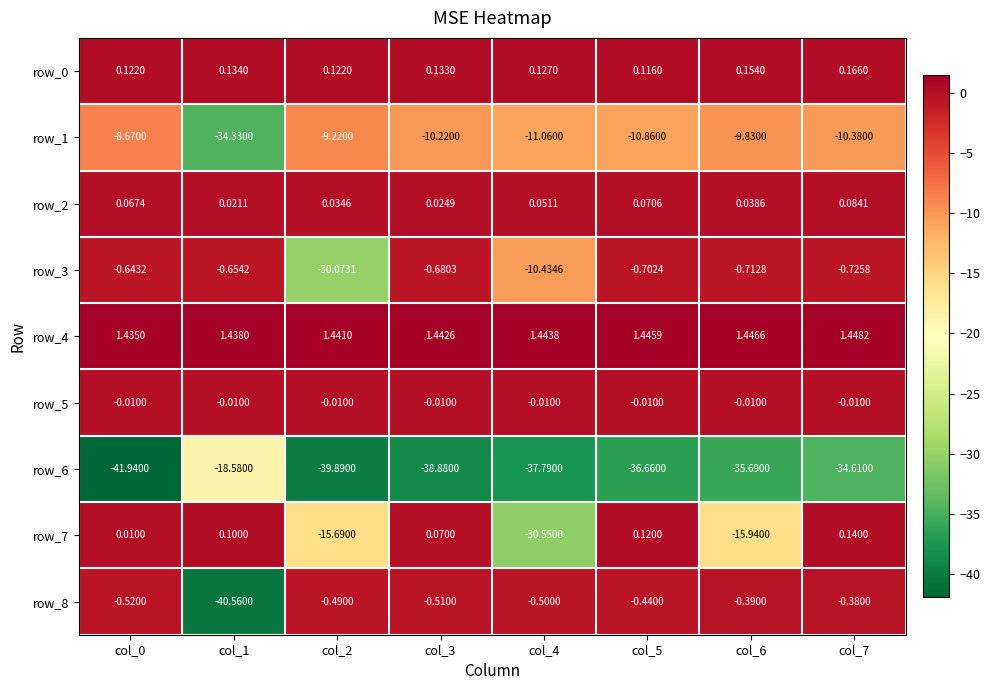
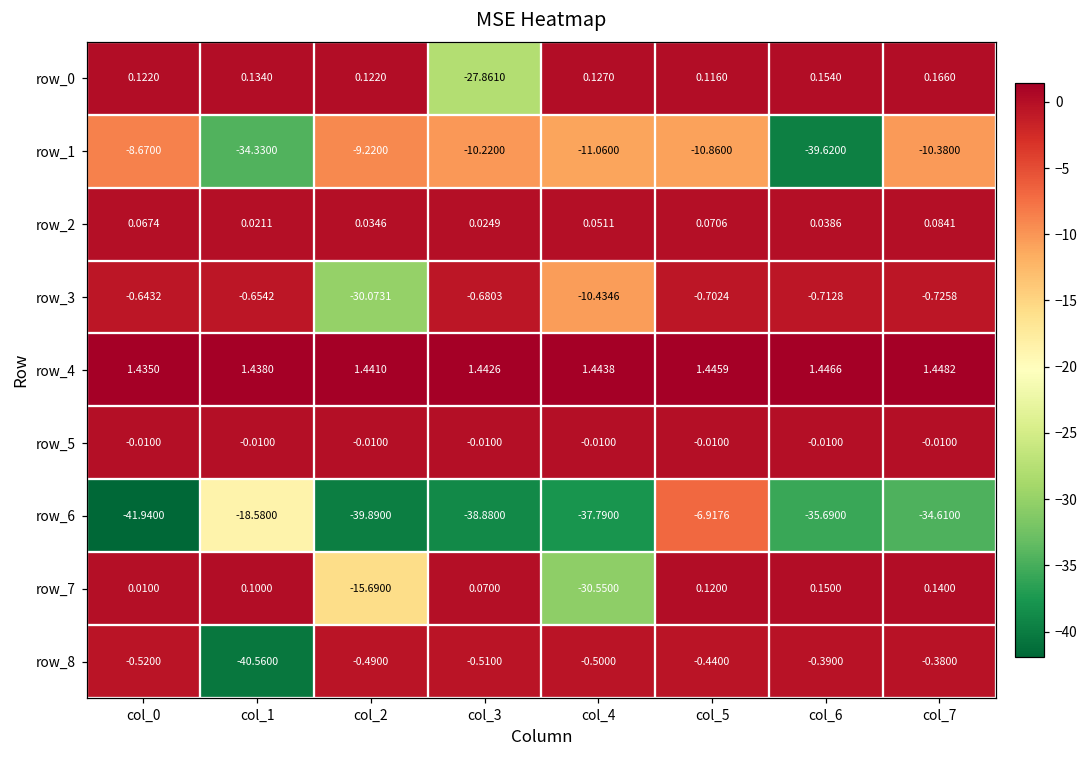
row_0, col_3: 0.1330 -> -27.8610
row_1, col_6: -9.8300 -> -39.6200
row_6, col_5: -36.6600 -> -6.9176
row_7, col_6: -15.9400 -> 0.1500
